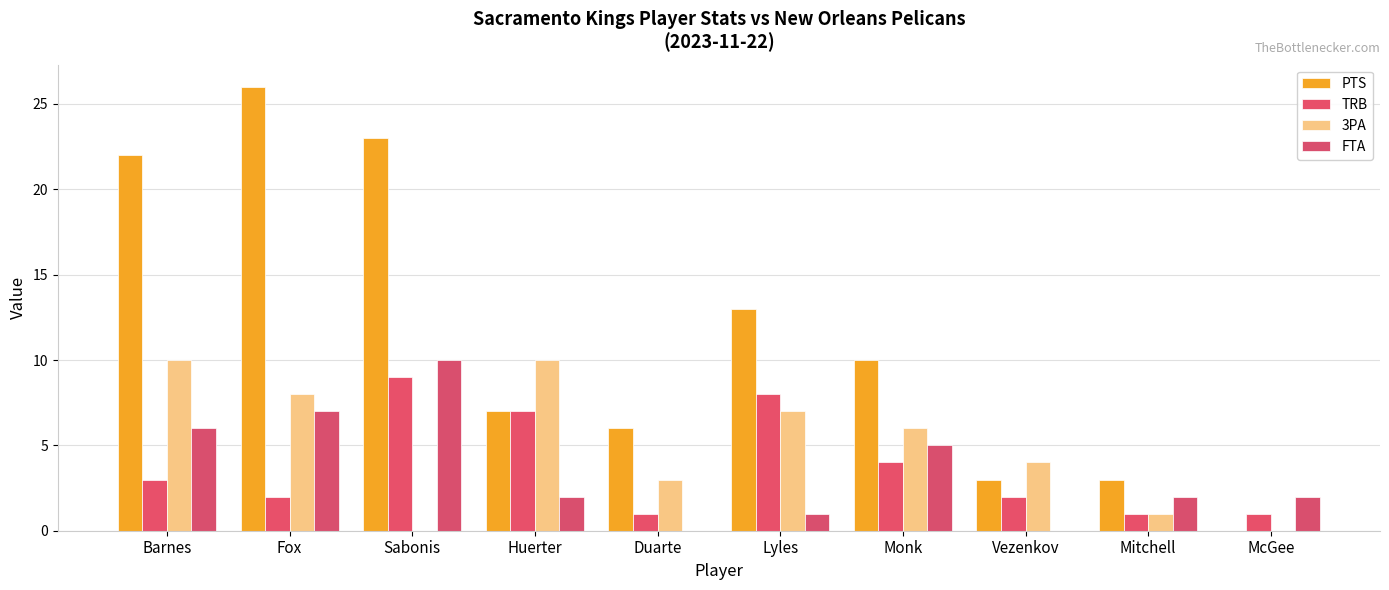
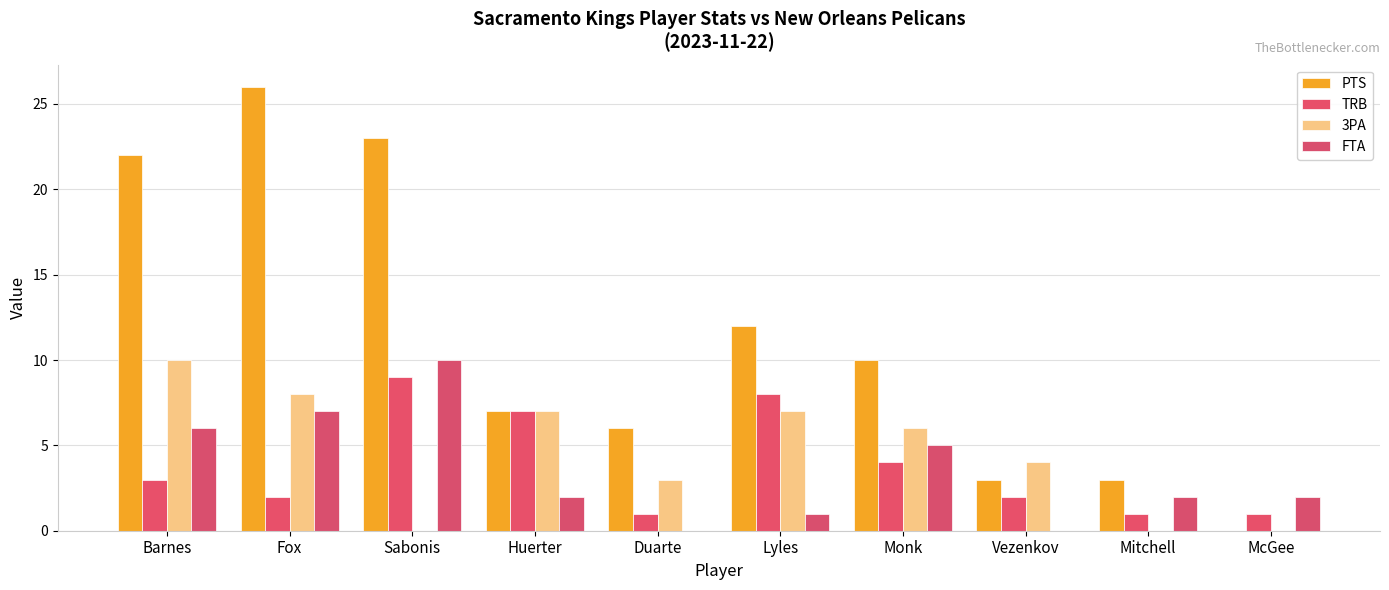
3PA, Huerter: 10 -> 7
PTS, Lyles: 13 -> 12
3PA, Mitchell: 1 -> 0
